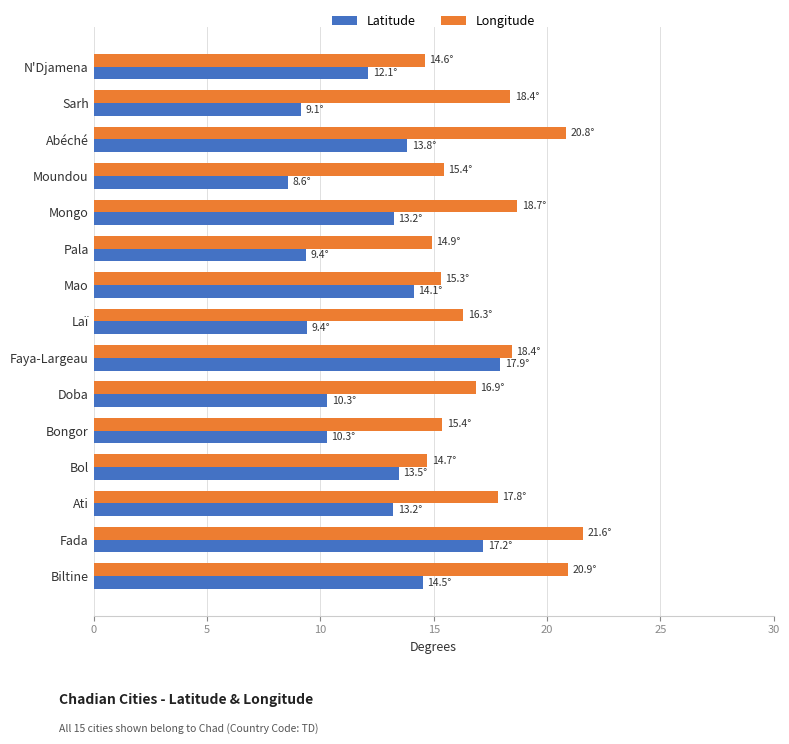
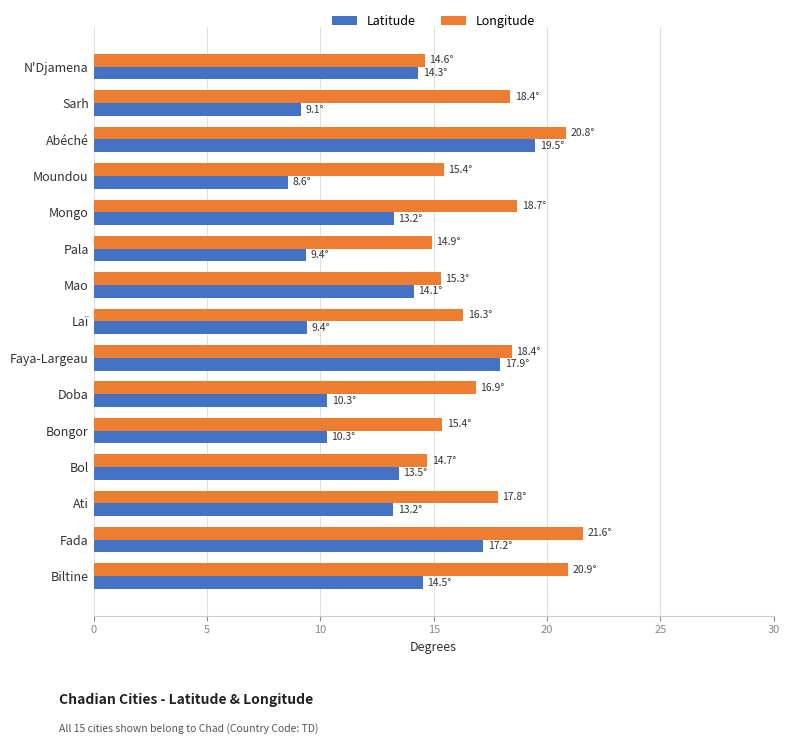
Latitude, N'Djamena: 12.1° -> 14.3°
Latitude, Abéché: 13.8° -> 19.5°
